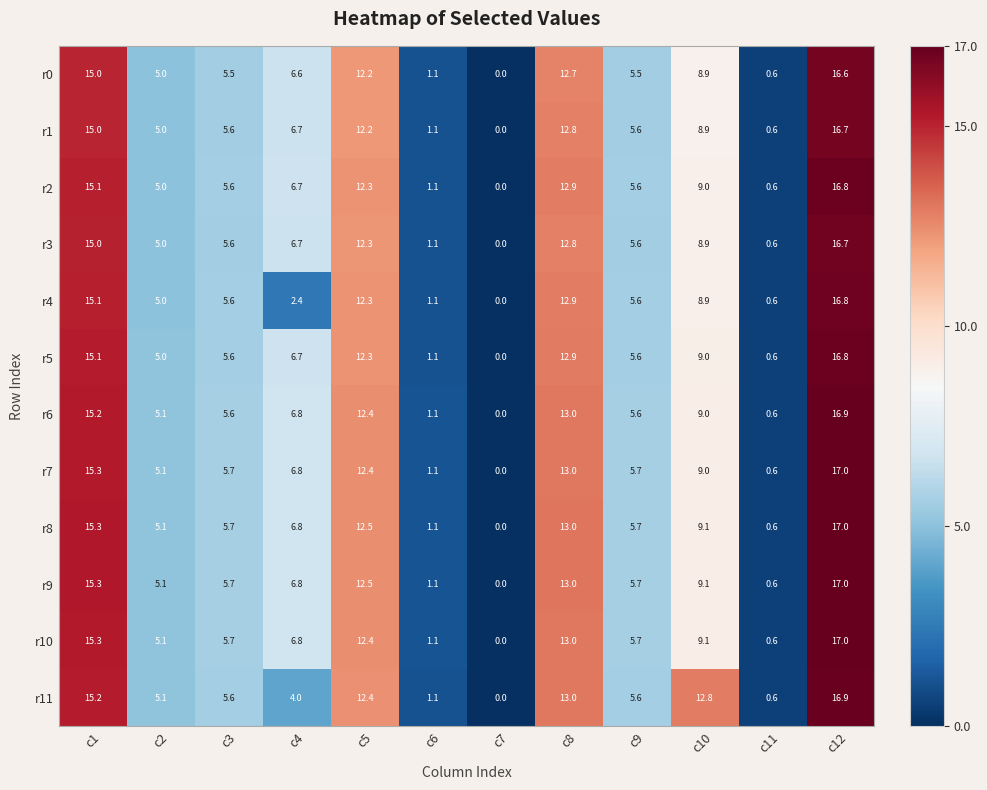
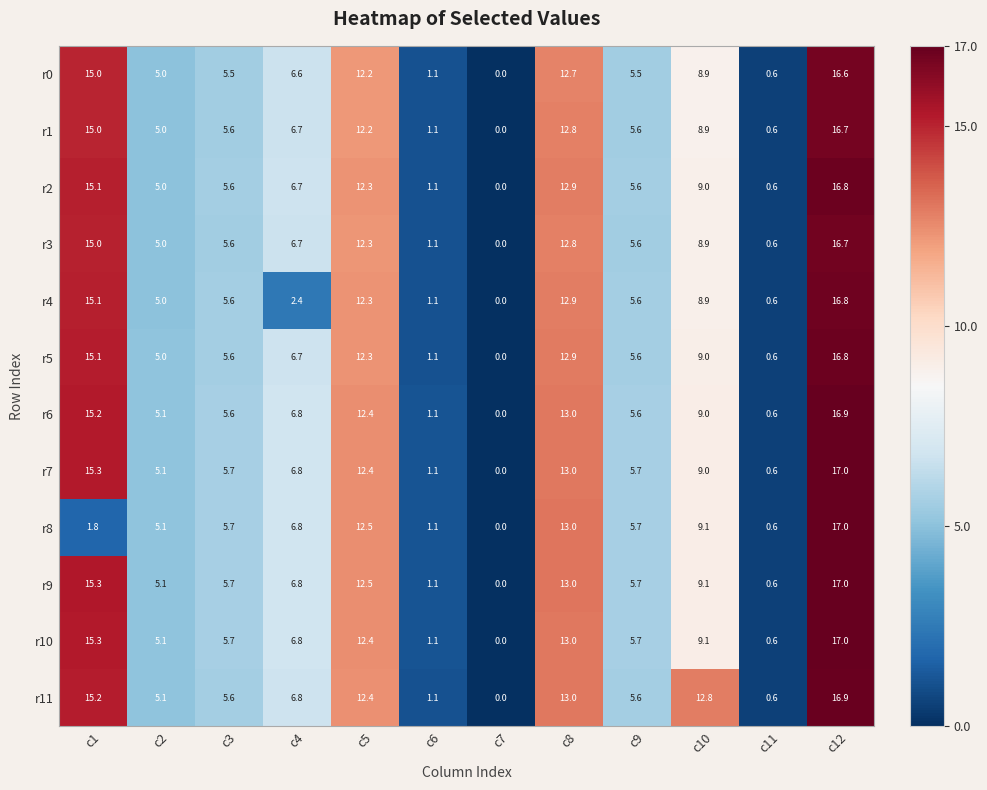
r8, c1: 15.3 -> 1.8
r11, c4: 4.0 -> 6.8
